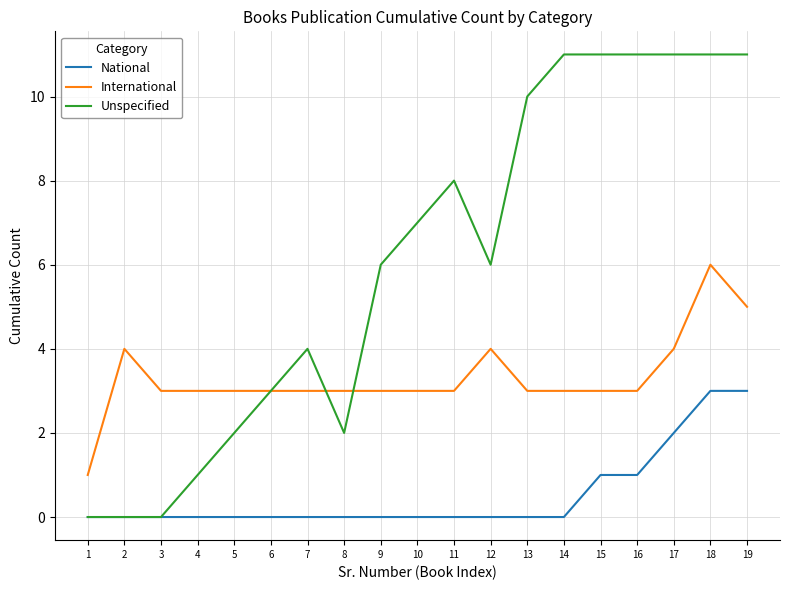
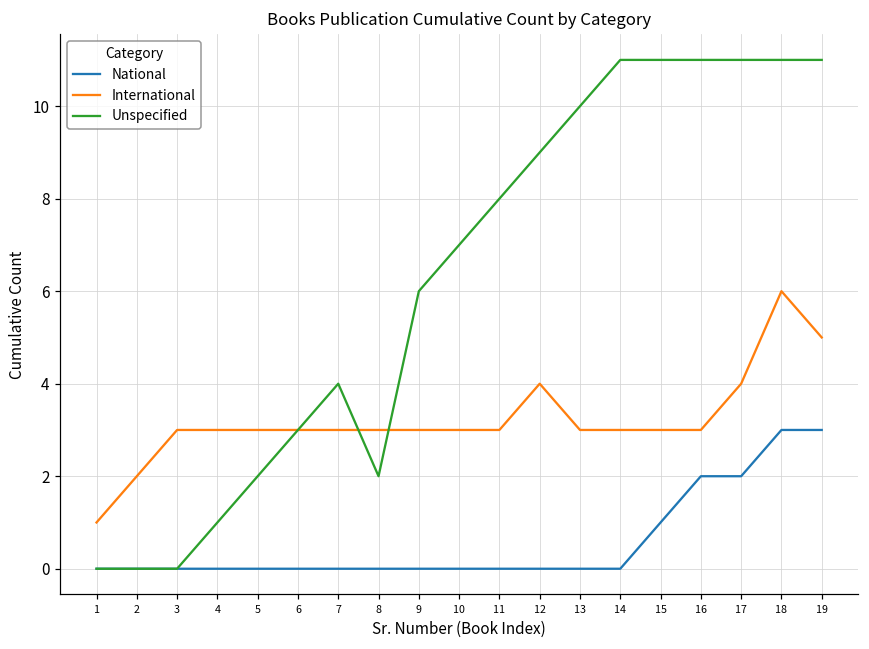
International, 2: 4 -> 2
Unspecified, 12: 6 -> 9
National, 16: 1 -> 2
